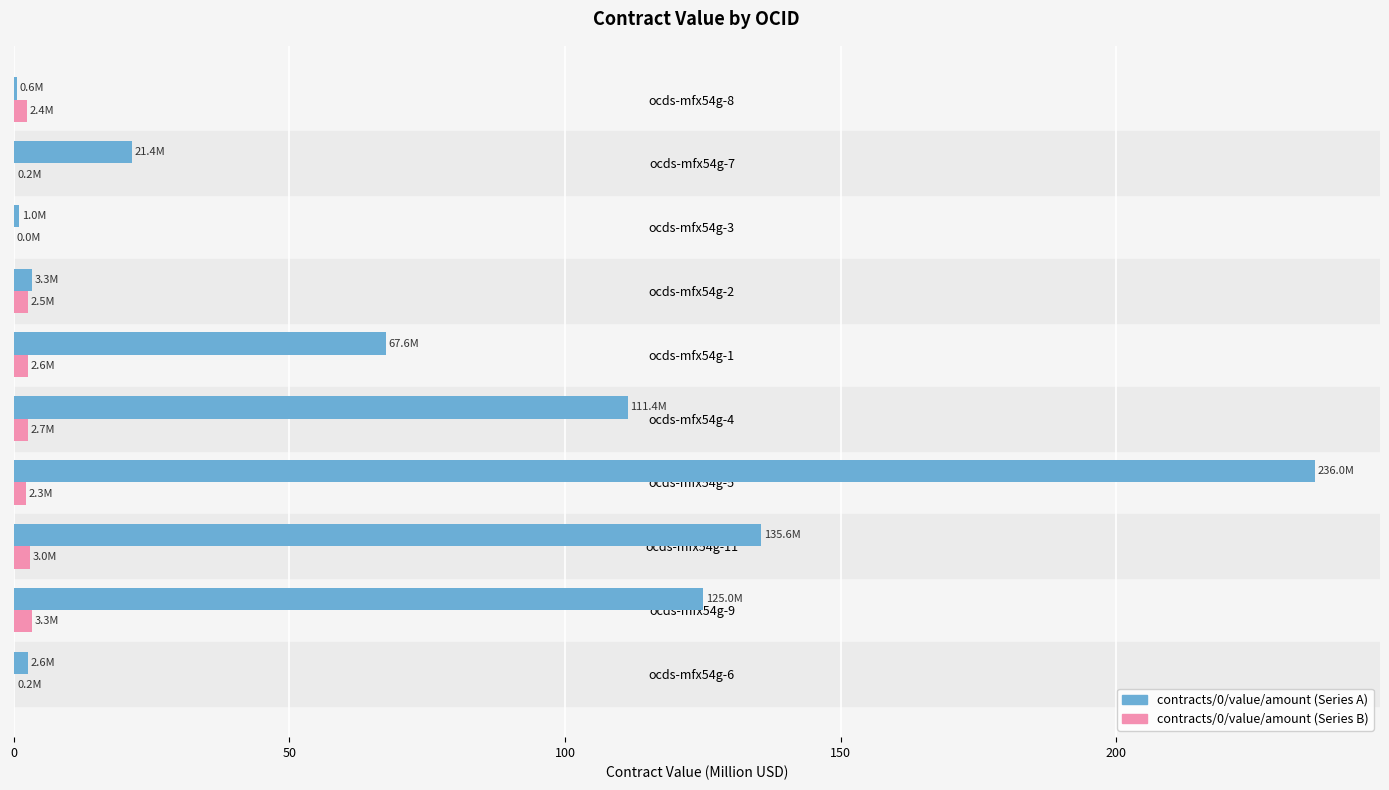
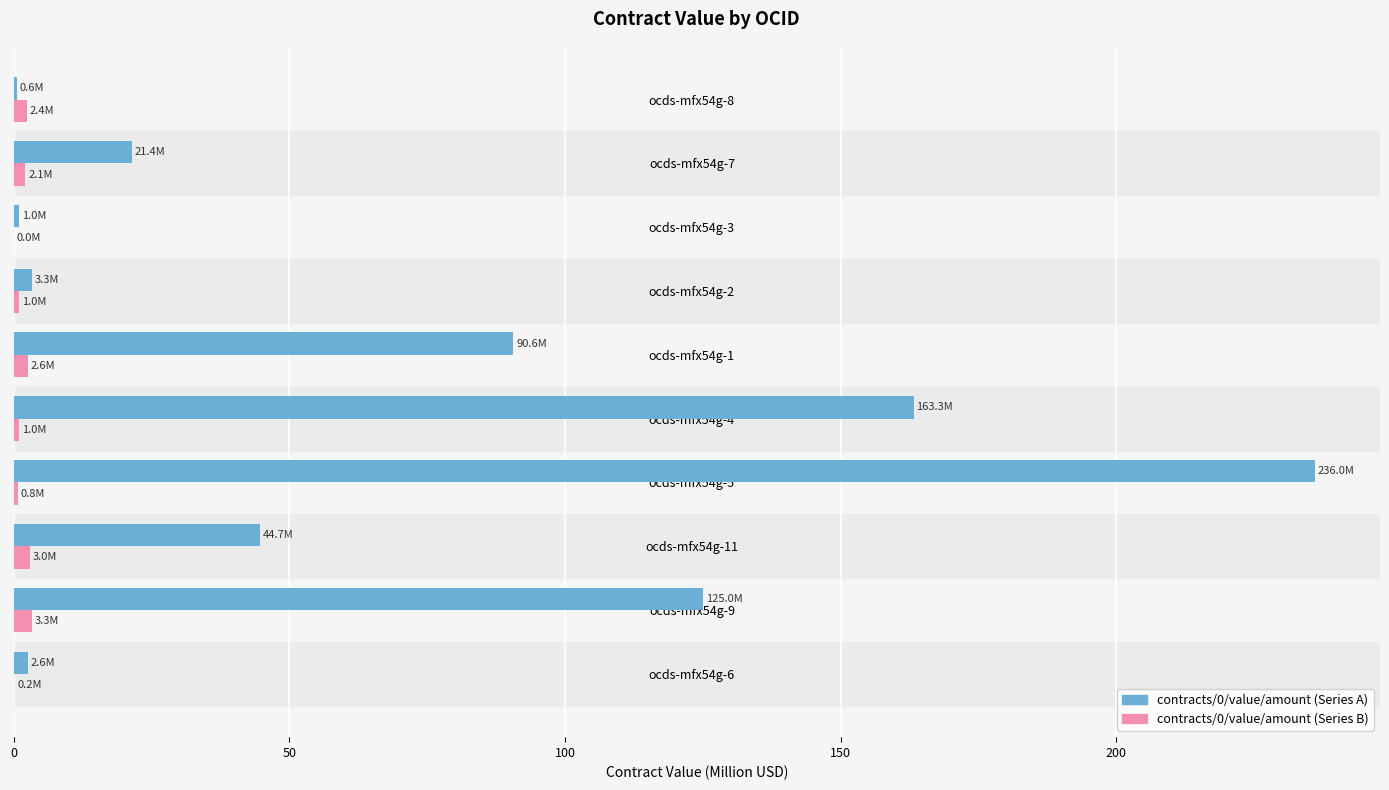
contracts/0/value/amount (Series B), ocds-mfx54g-7: 0.2M -> 2.1M
contracts/0/value/amount (Series B), ocds-mfx54g-2: 2.5M -> 1.0M
contracts/0/value/amount (Series A), ocds-mfx54g-1: 67.6M -> 90.6M
contracts/0/value/amount (Series A), ocds-mfx54g-4: 111.4M -> 163.3M
contracts/0/value/amount (Series B), ocds-mfx54g-4: 2.7M -> 1.0M
contracts/0/value/amount (Series B), ocds-mfx54g-5: 2.3M -> 0.8M
contracts/0/value/amount (Series A), ocds-mfx54g-11: 135.6M -> 44.7M
